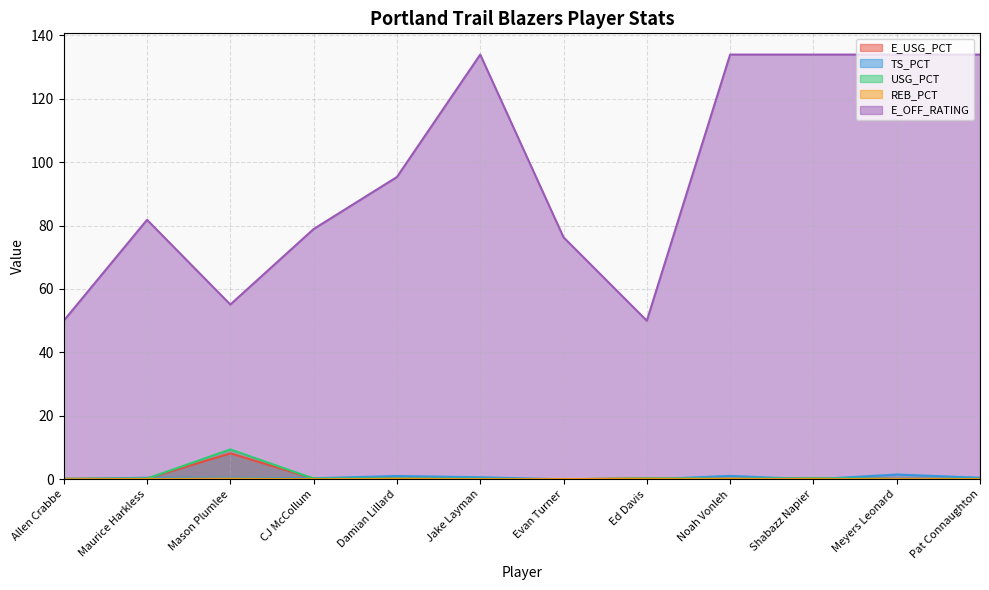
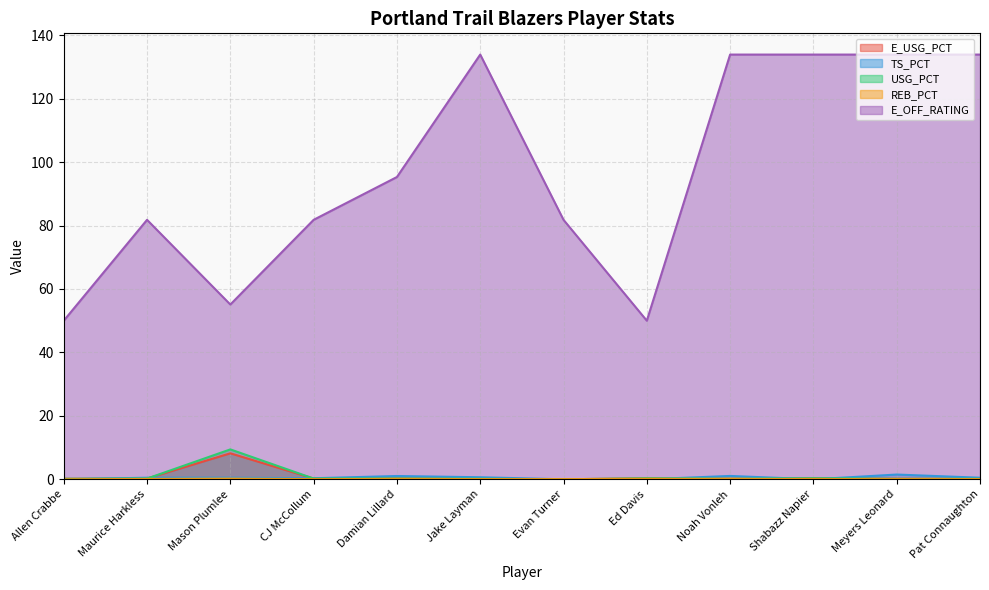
E_OFF_RATING, CJ McCollum: 79 -> 82
E_OFF_RATING, Evan Turner: 76 -> 82
